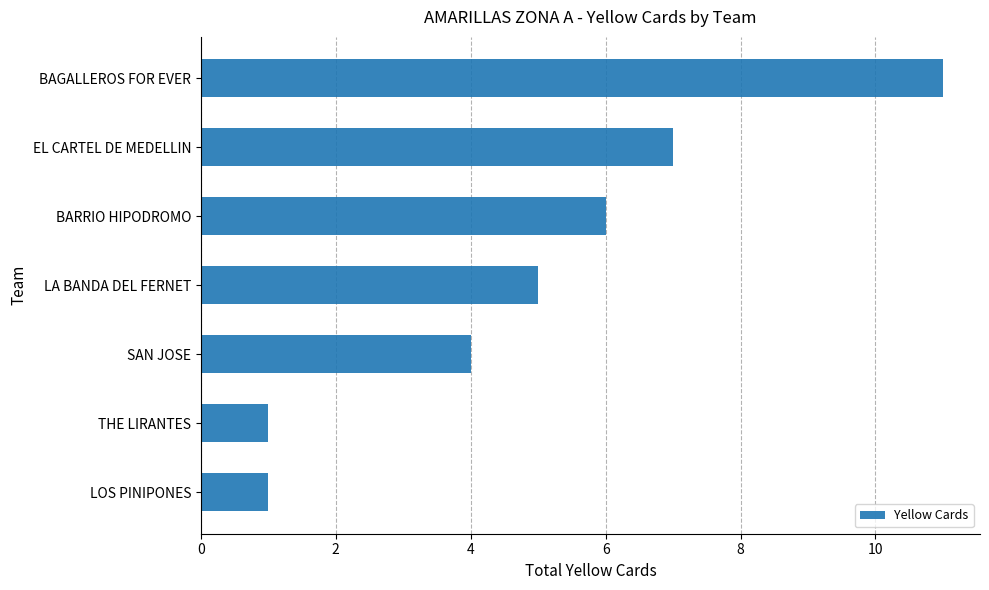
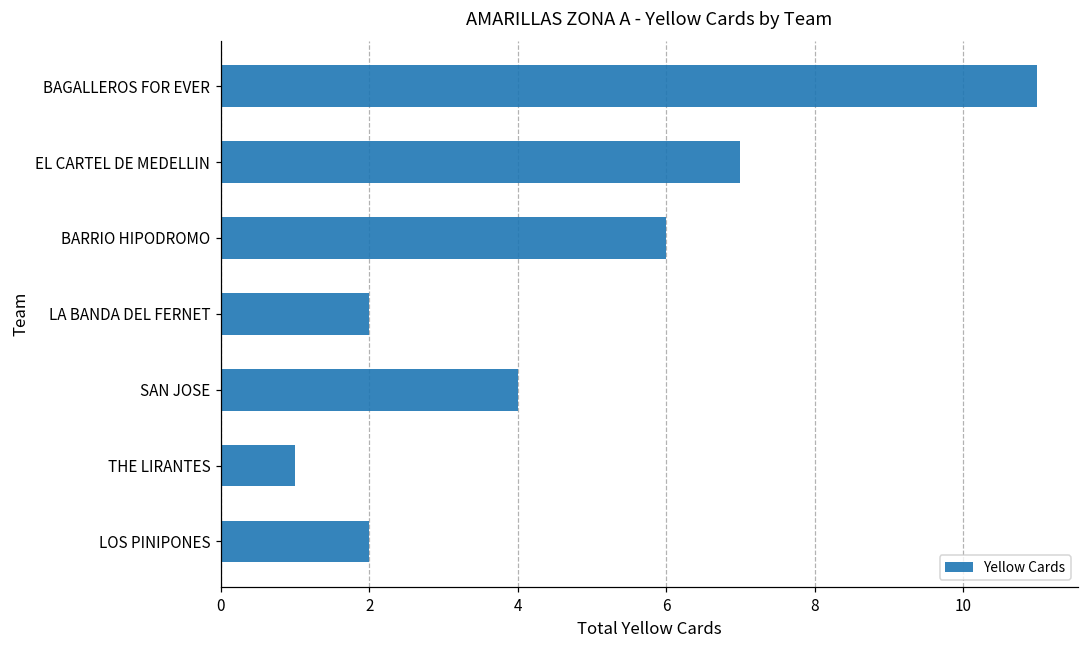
LA BANDA DEL FERNET: 5 -> 2
LOS PINIPONES: 1 -> 2
